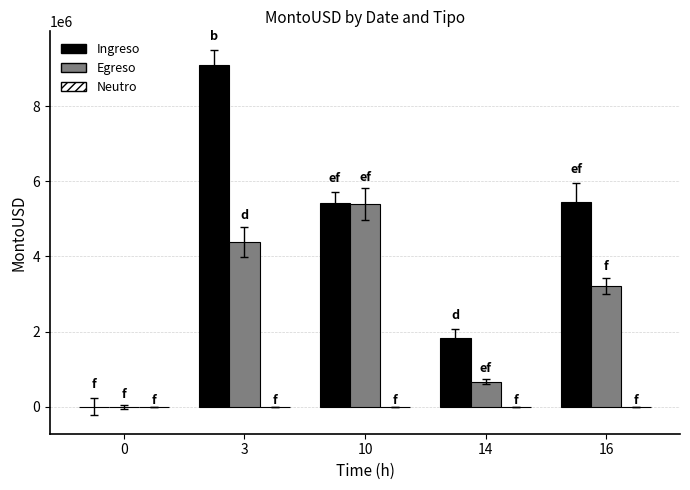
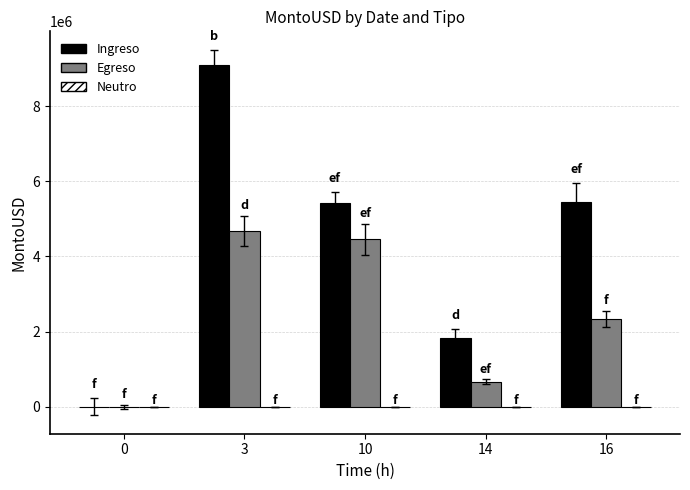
Egreso, 3: 4400000 -> 4700000
Egreso, 10: 5400000 -> 4500000
Egreso, 16: 3200000 -> 2300000
